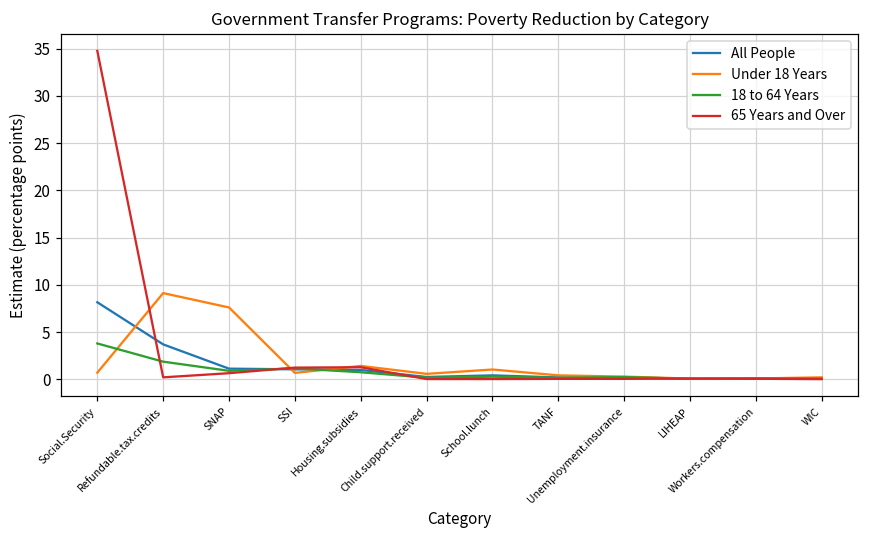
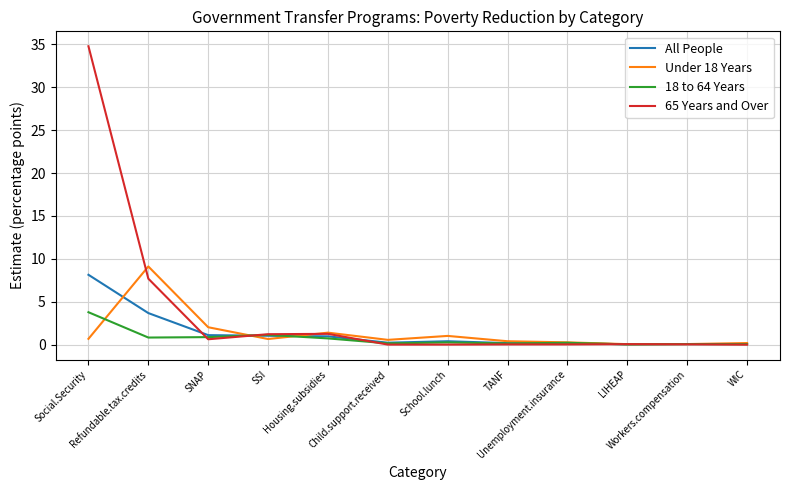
18 to 64 Years, Refundable.tax.credits: 2 -> 1
65 Years and Over, Refundable.tax.credits: 0 -> 8
Under 18 Years, SNAP: 8 -> 2
